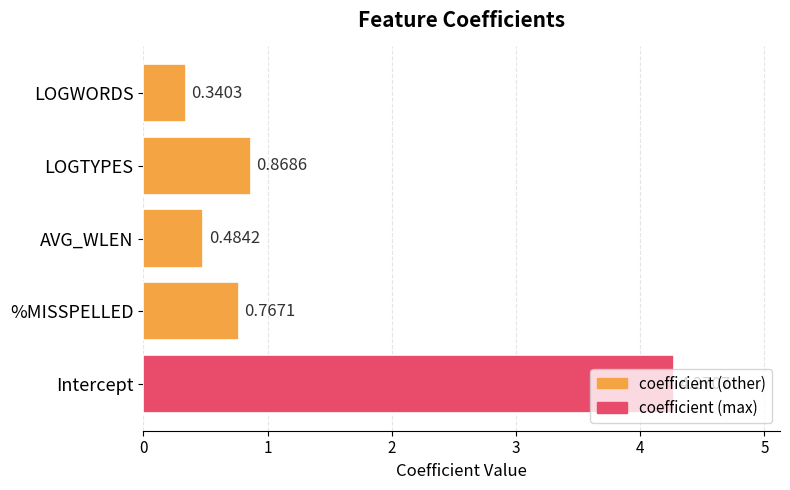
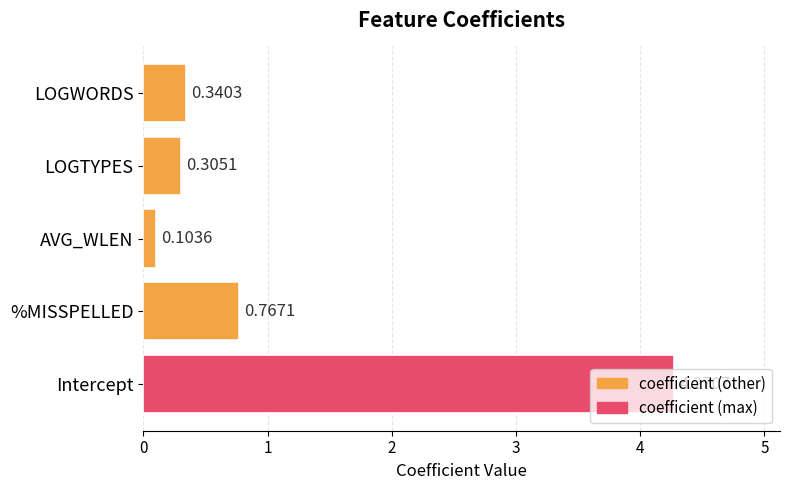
LOGTYPES: 0.8686 -> 0.3051
AVG_WLEN: 0.4842 -> 0.1036
